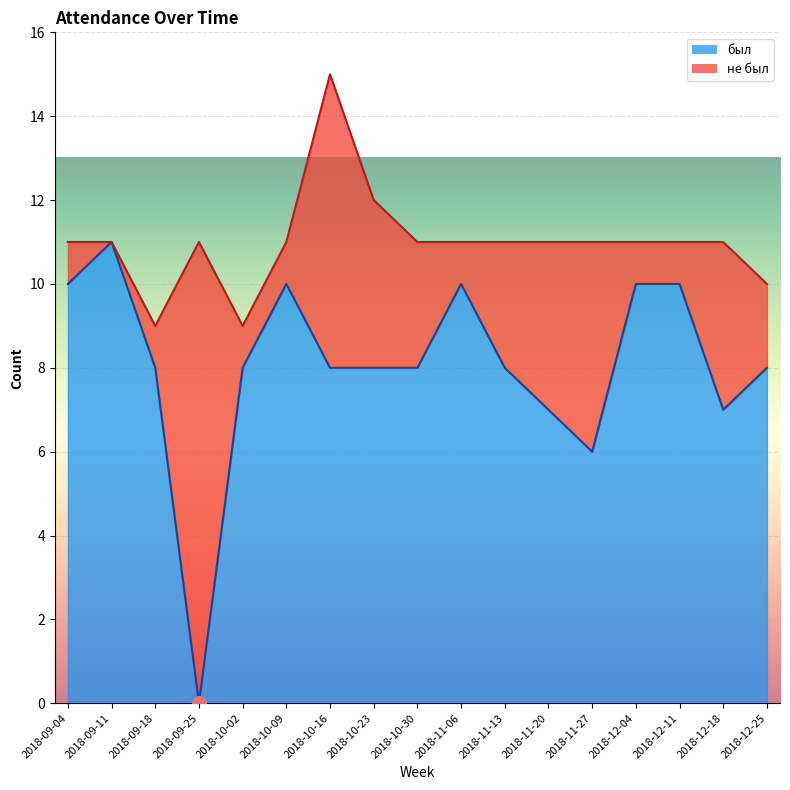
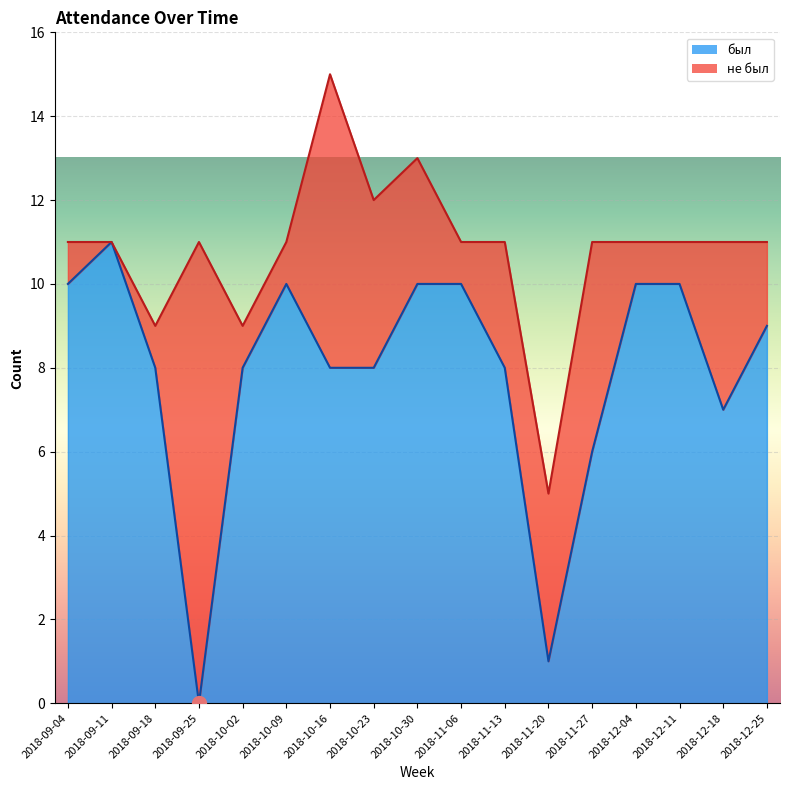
был, 2018-10-30: 8 -> 10
был, 2018-11-20: 7 -> 1
был, 2018-12-25: 8 -> 9
